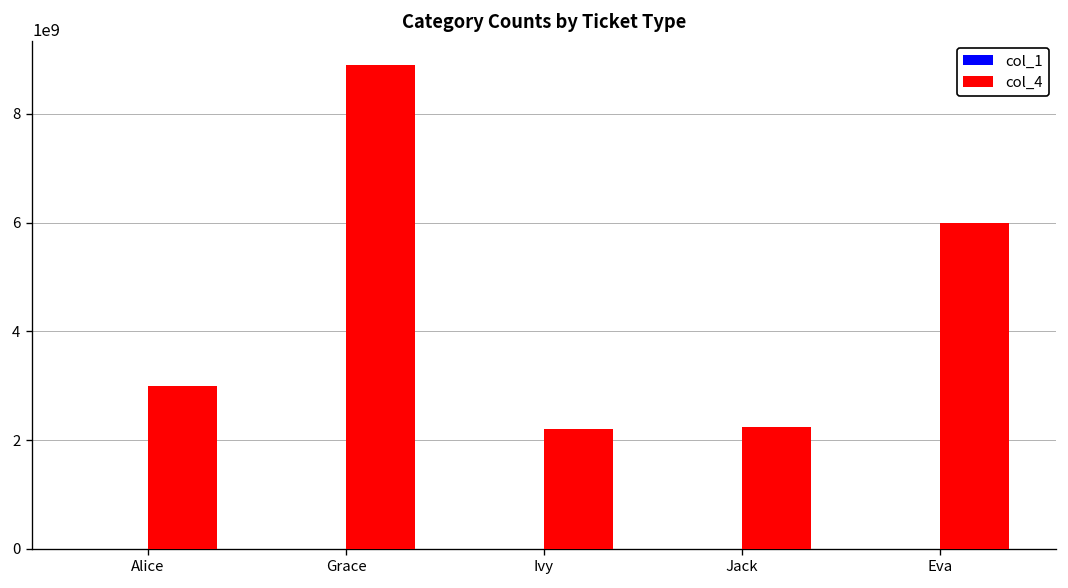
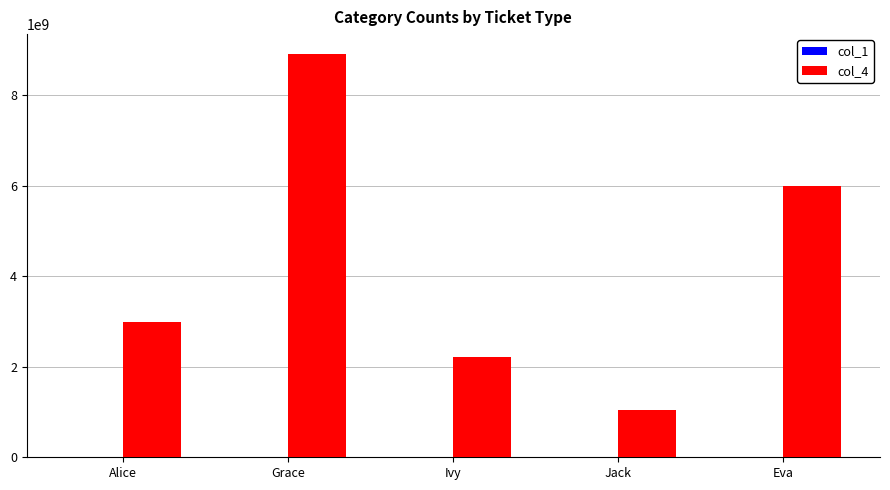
col_4, Jack: 2200000000 -> 1100000000
